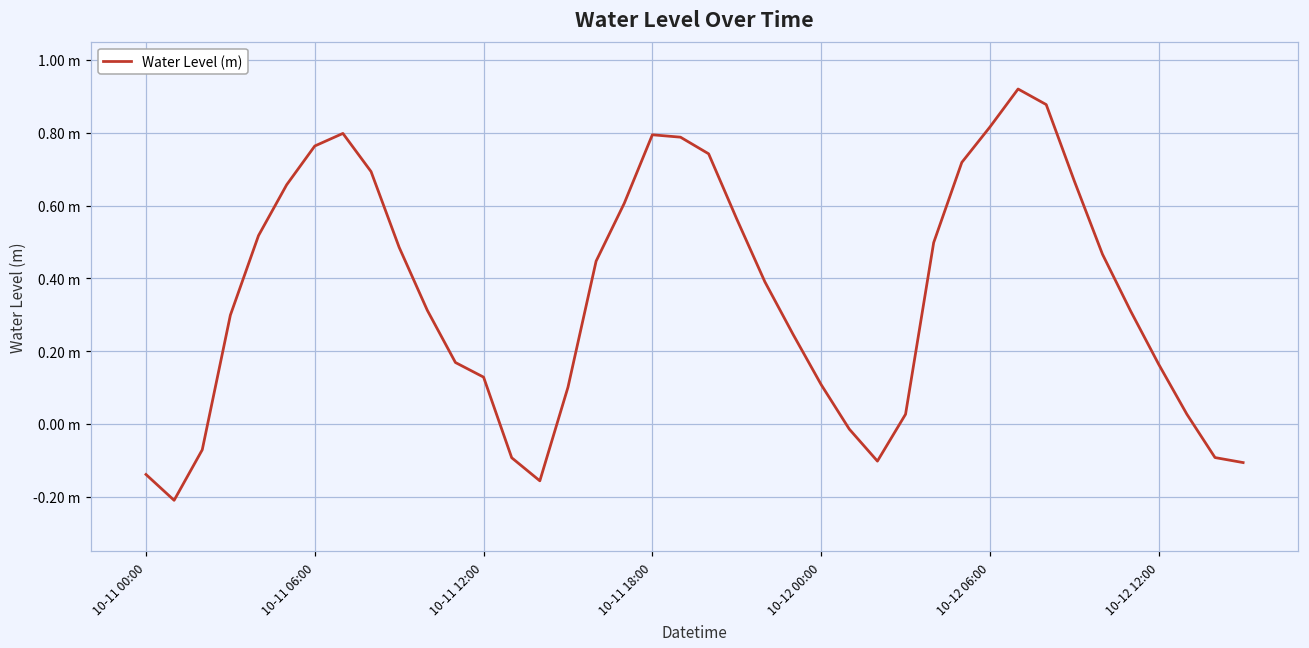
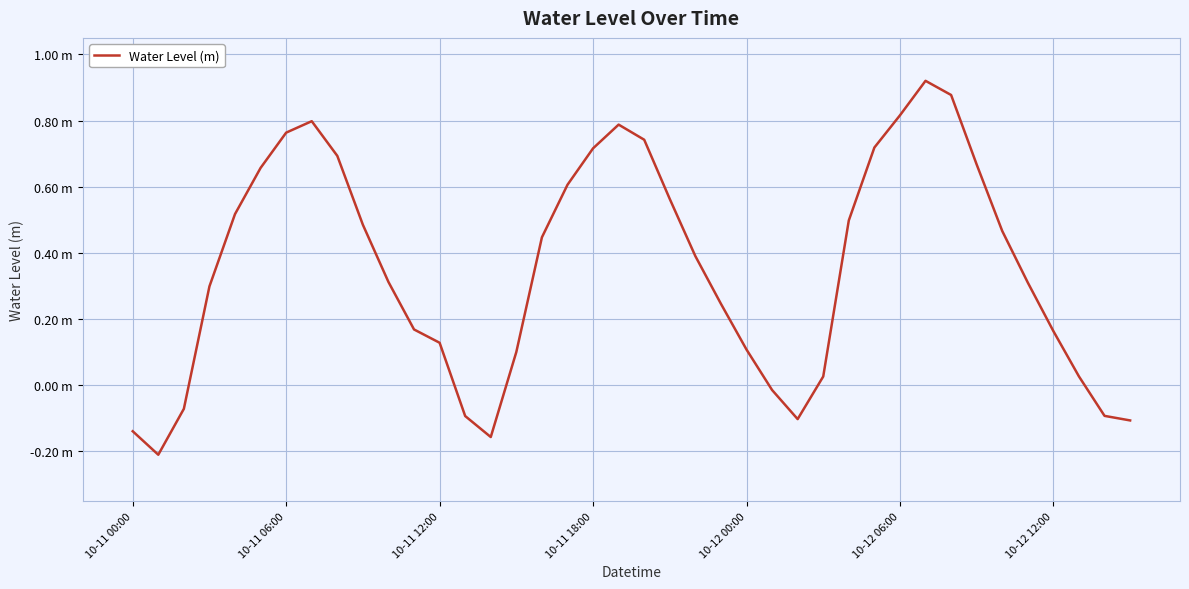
10-11 18:00: 0.79 m -> 0.72 m
